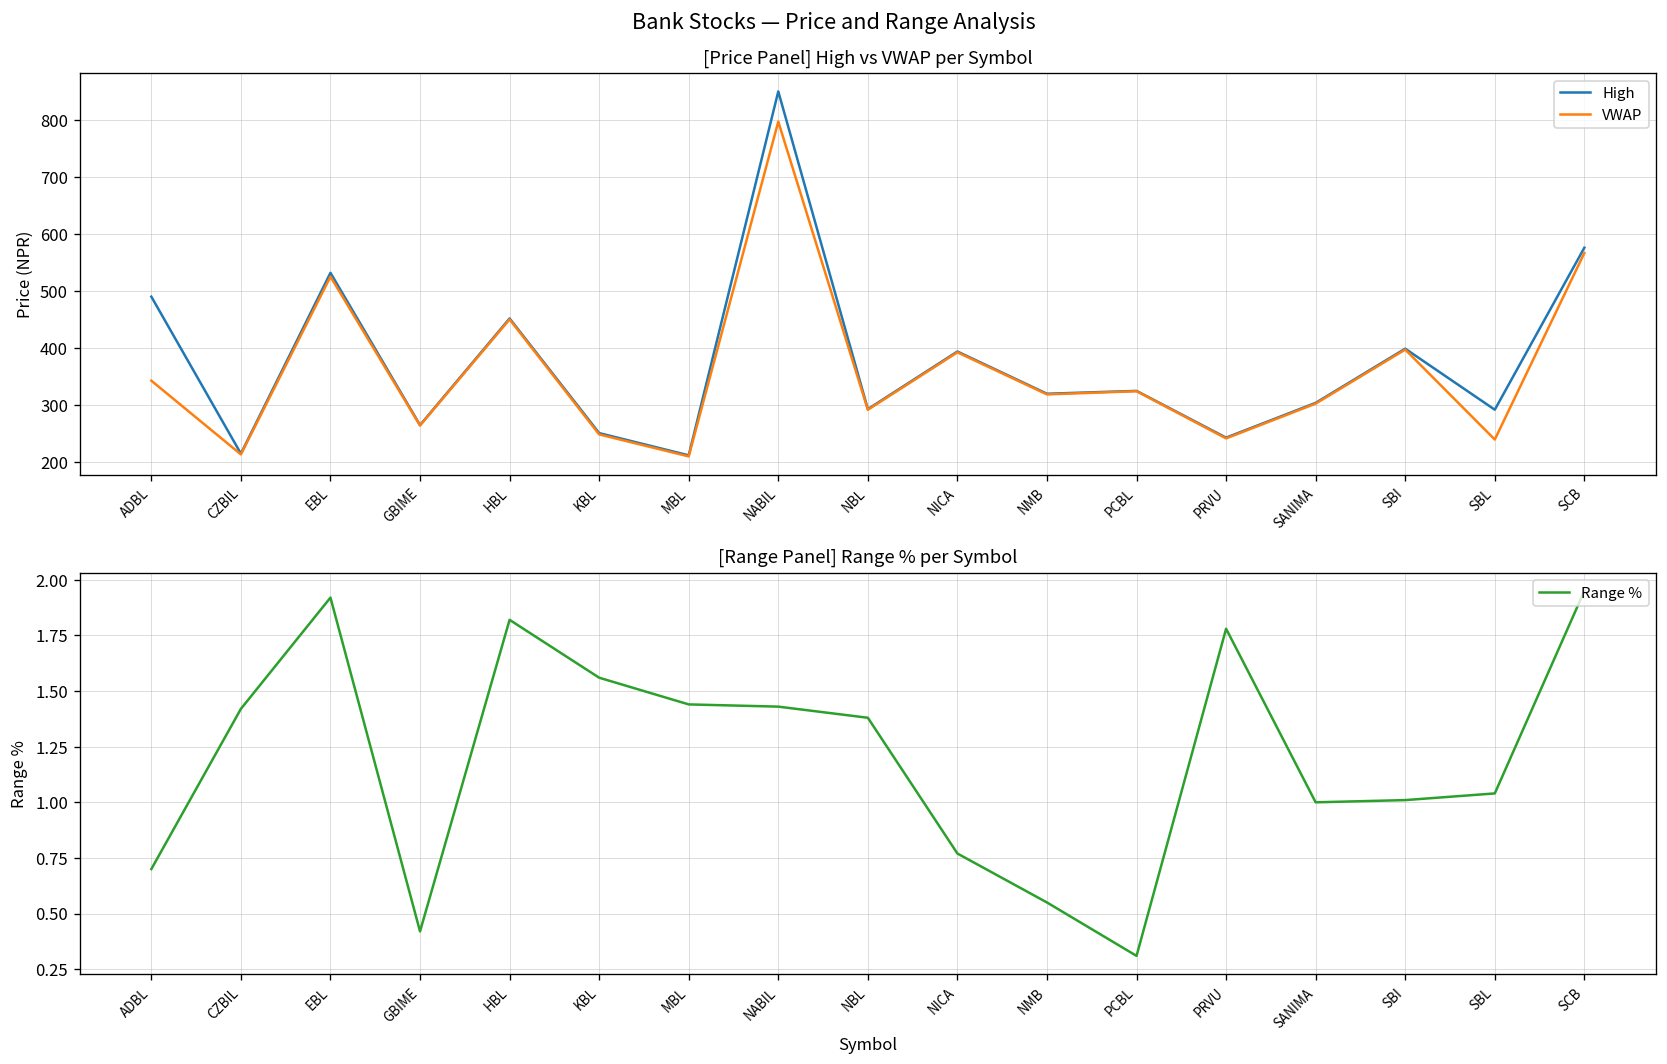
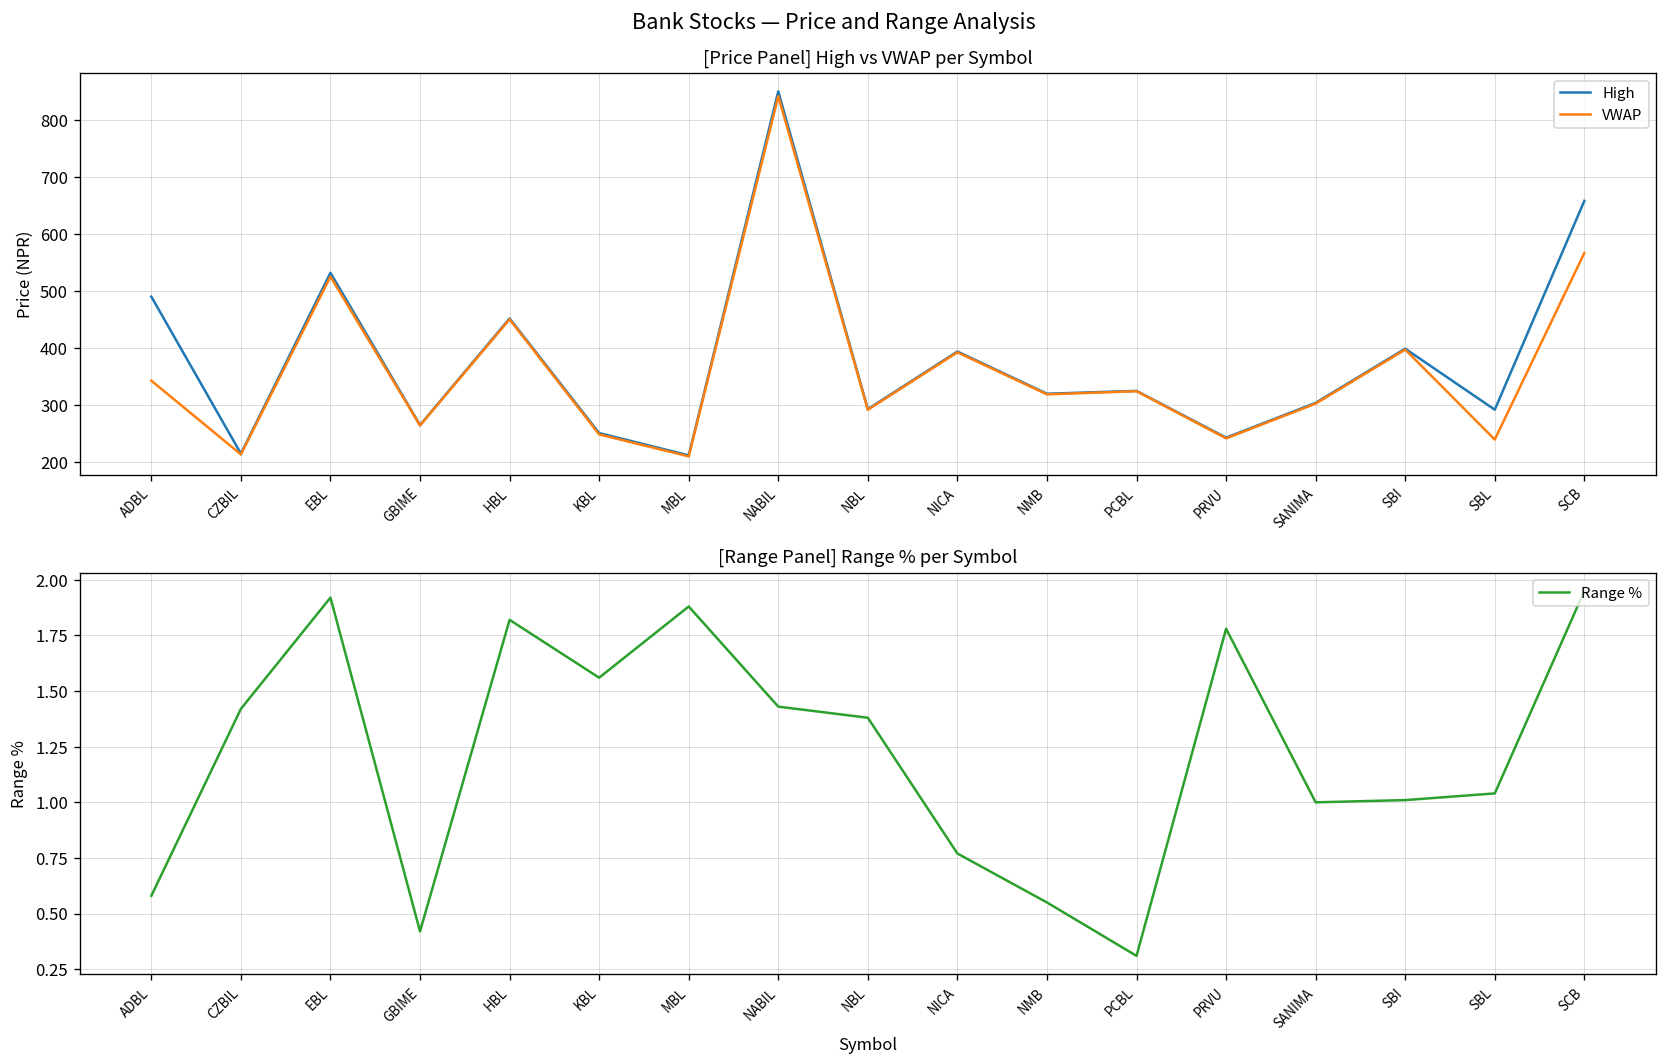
[Price Panel] High vs VWAP per Symbol, VWAP, NABIL: 800 -> 840
[Price Panel] High vs VWAP per Symbol, High, SCB: 580 -> 660
[Range Panel] Range % per Symbol, ADBL: 0.70 -> 0.58
[Range Panel] Range % per Symbol, MBL: 1.44 -> 1.88
